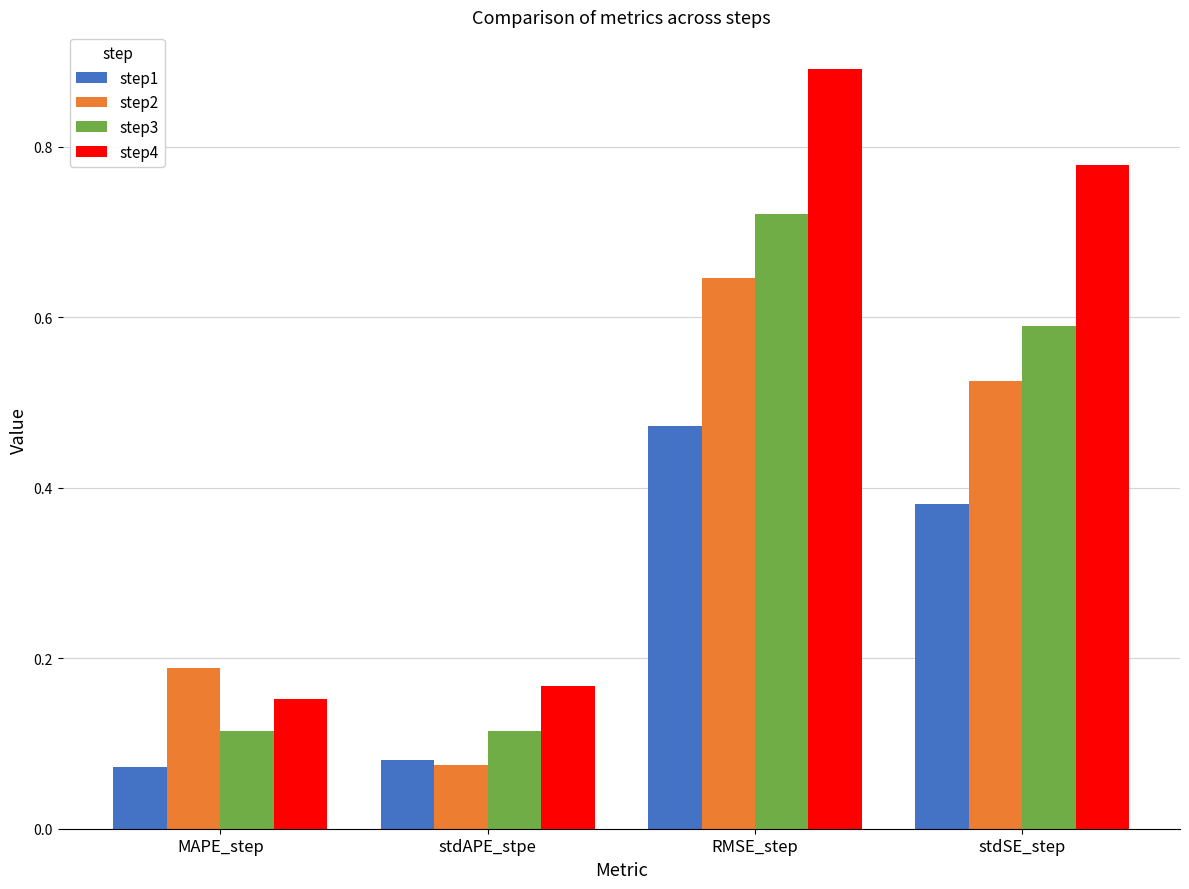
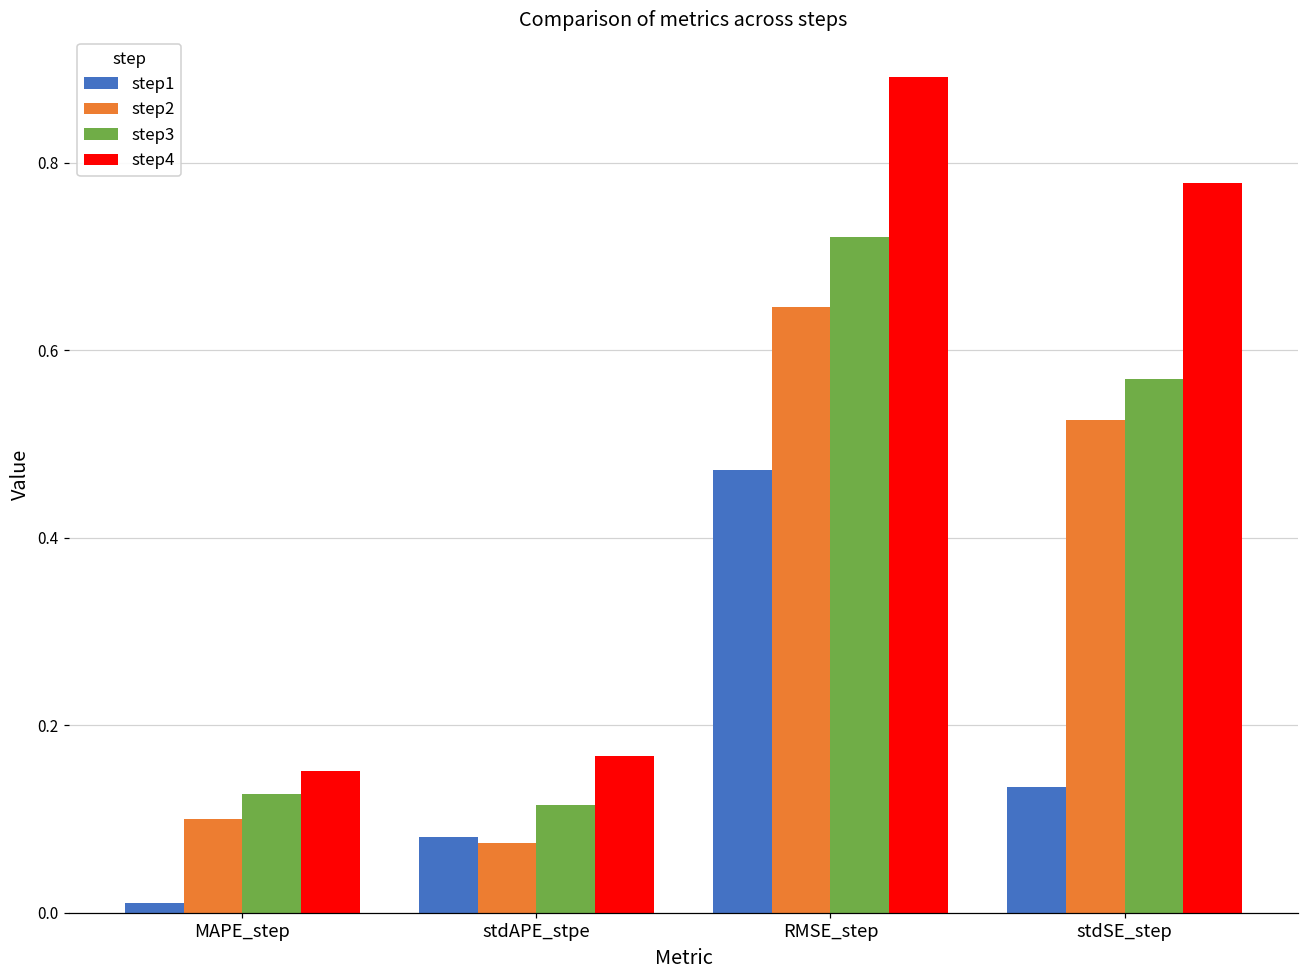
step1, MAPE_step: 0.07 -> 0.01
step2, MAPE_step: 0.19 -> 0.10
step3, MAPE_step: 0.11 -> 0.13
step1, stdSE_step: 0.38 -> 0.13
step3, stdSE_step: 0.59 -> 0.57
